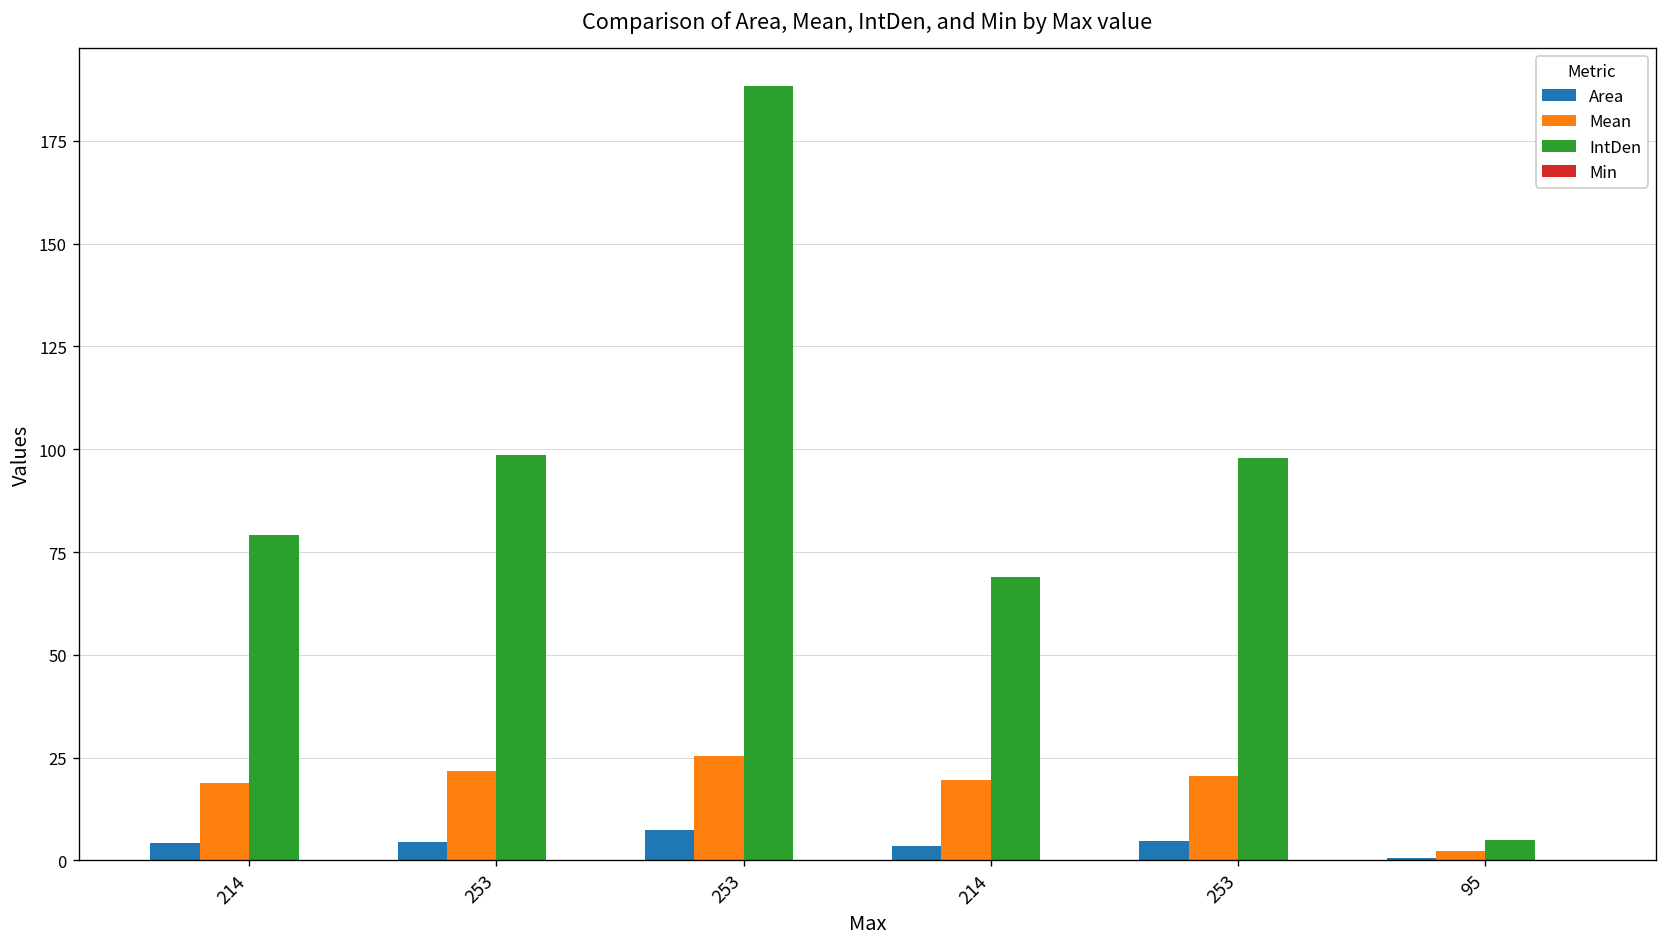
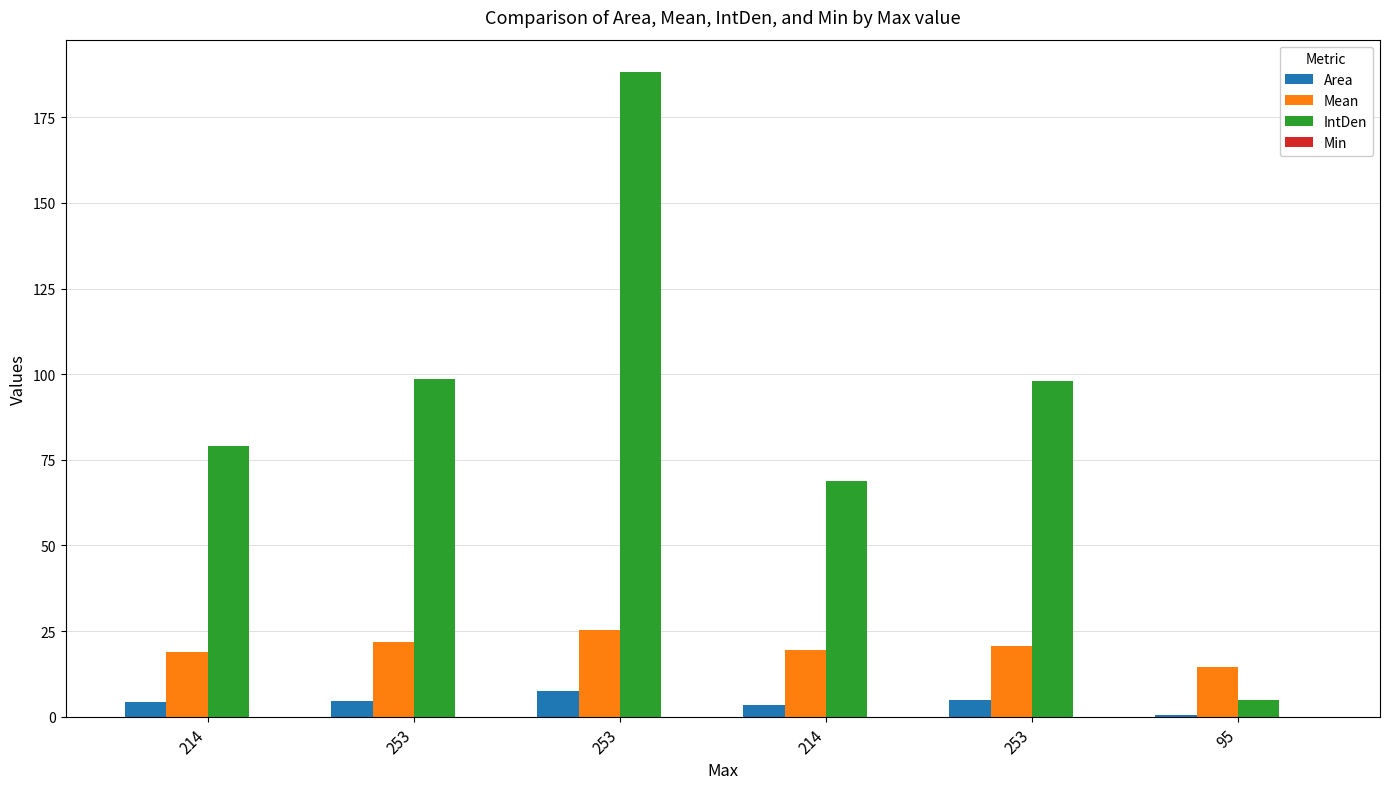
Mean, 95: 2 -> 15
